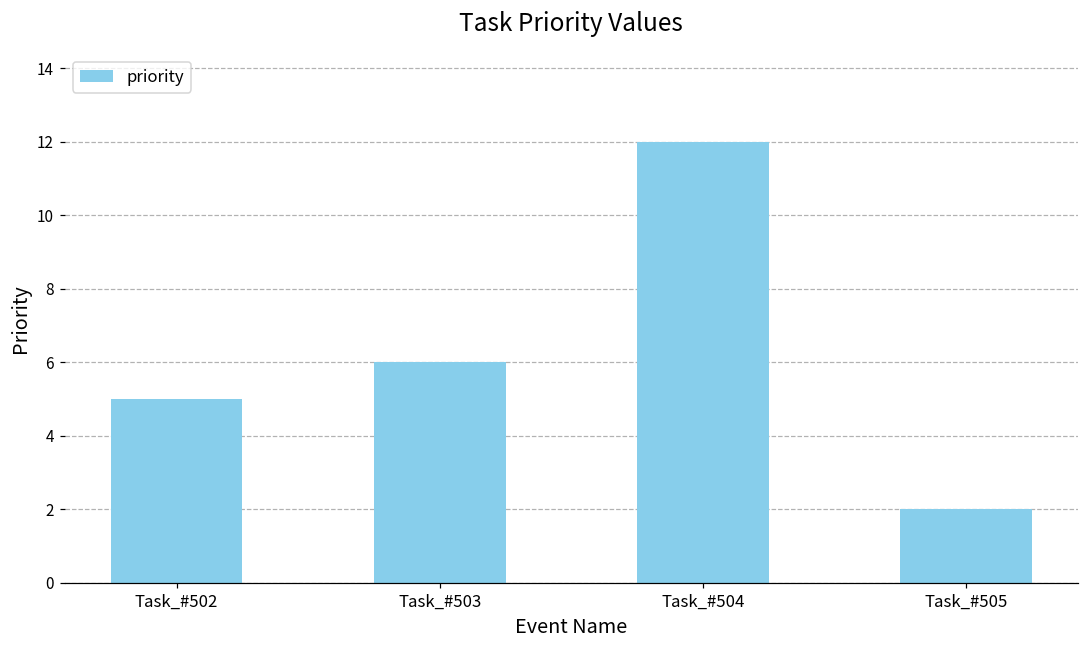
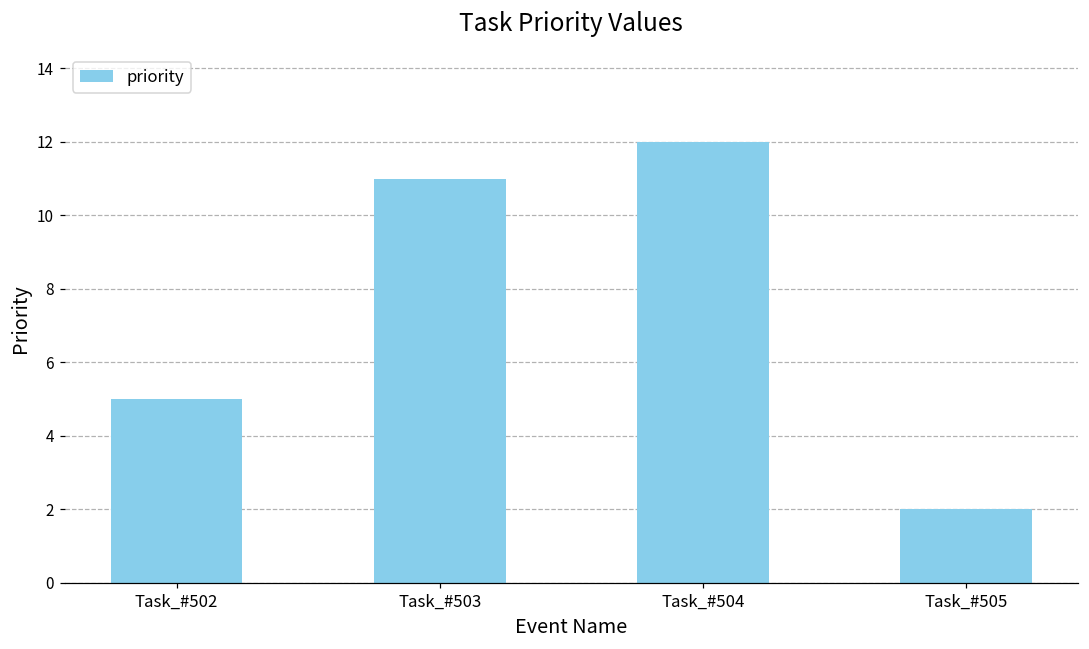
Task_#503: 6 -> 11
